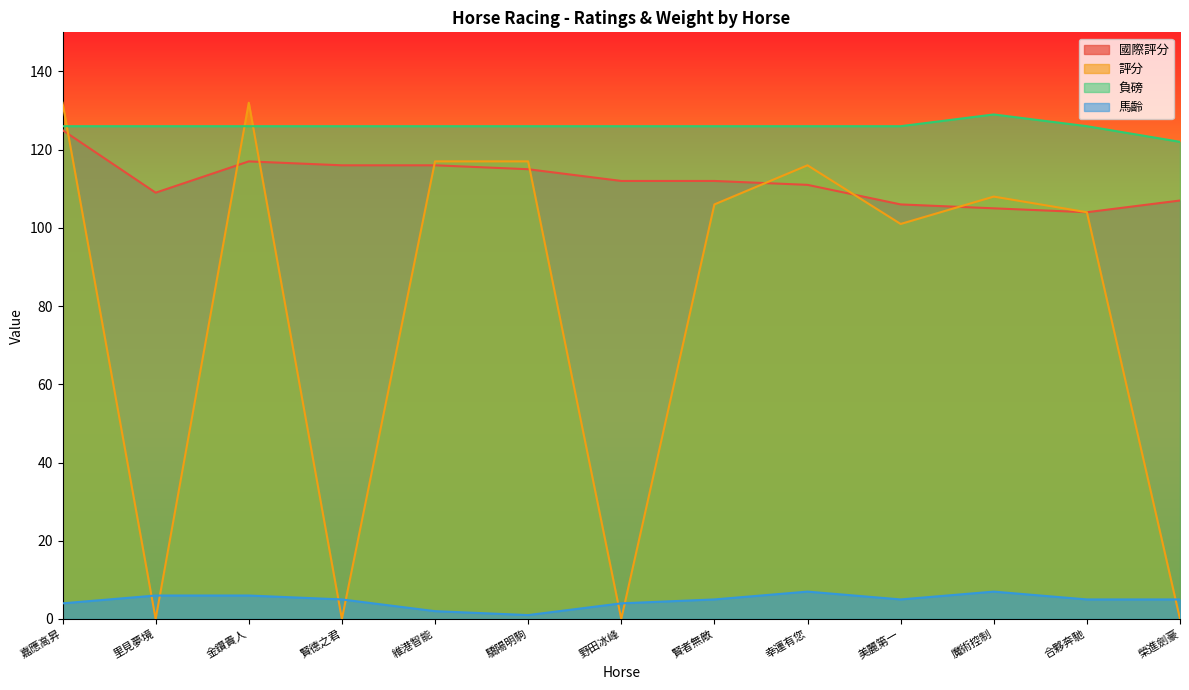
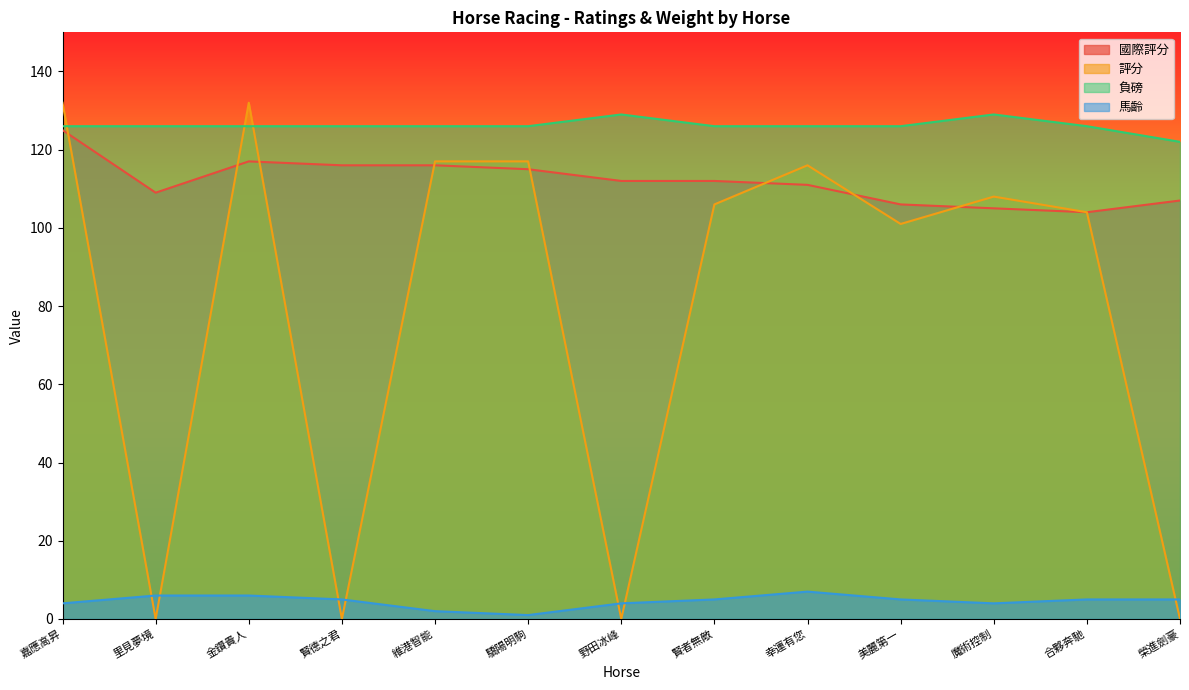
負磅, 野田冰峰: 126 -> 129
馬齡, 魔術控制: 7 -> 4
